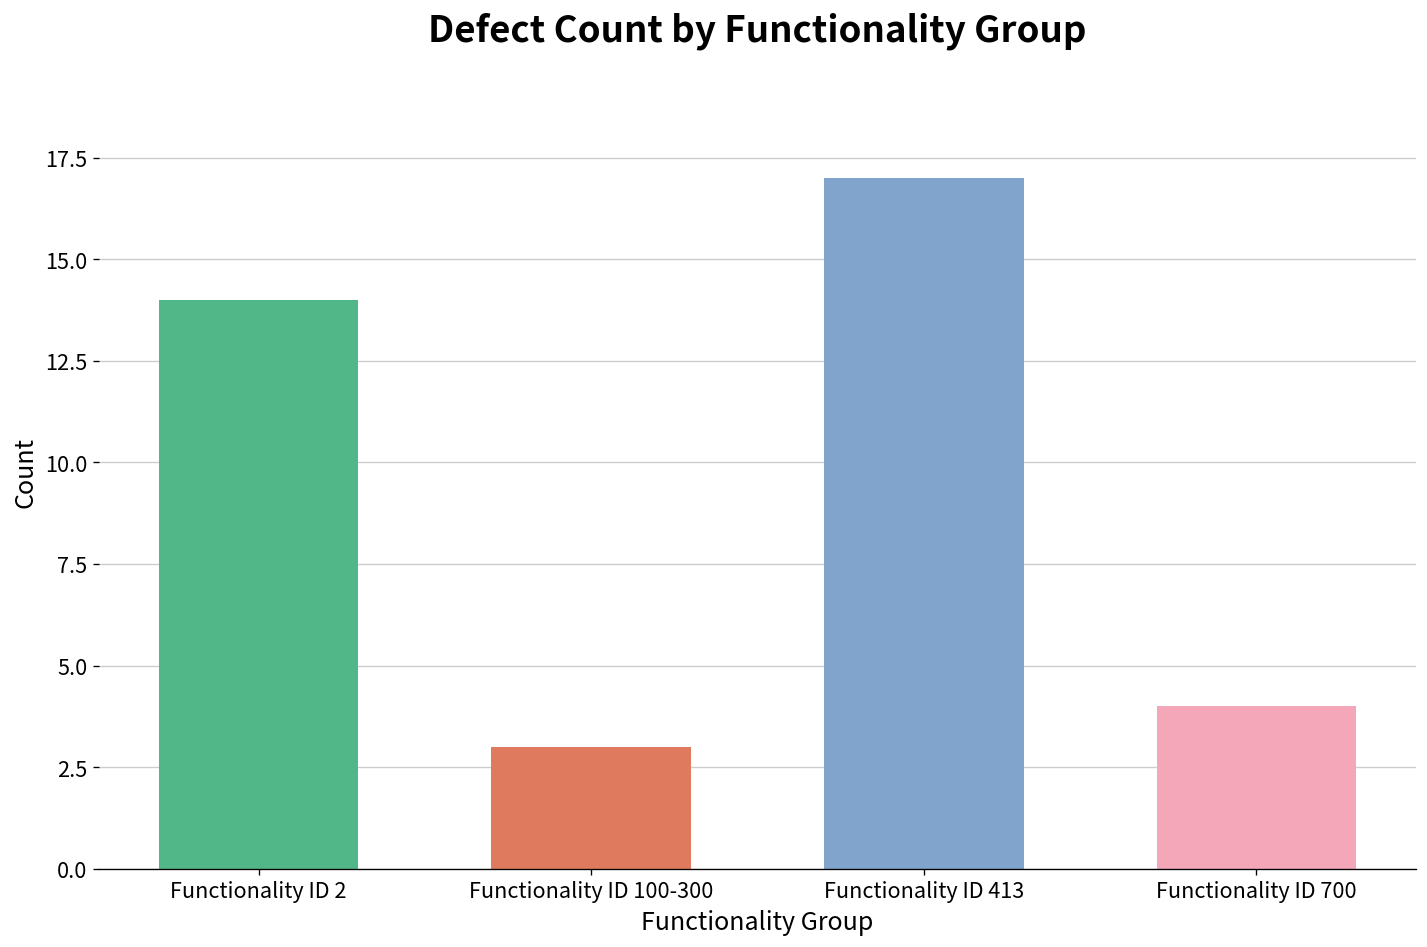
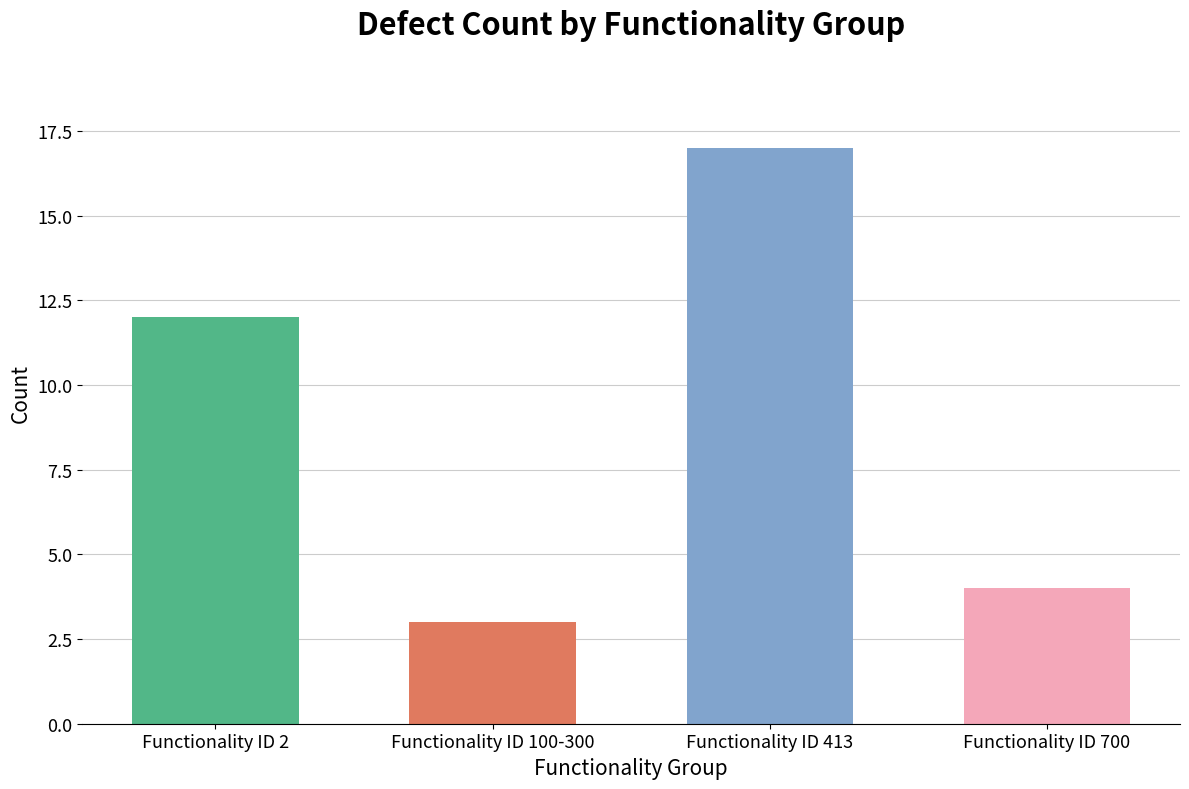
Functionality ID 2: 14 -> 12
